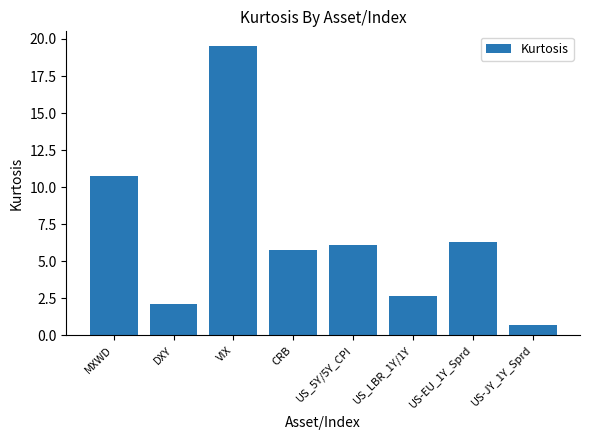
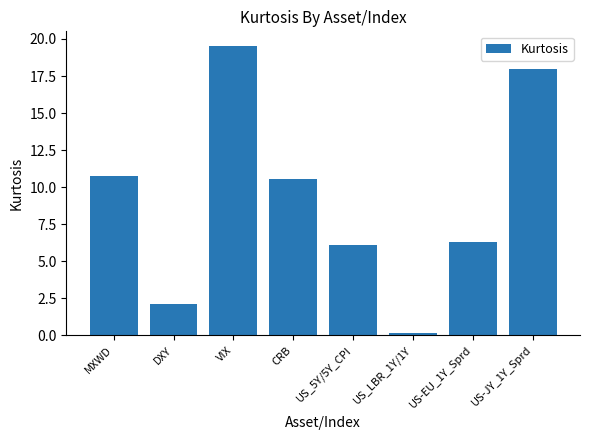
CRB: 5.8 -> 10.5
US_LBR_1Y/1Y: 2.7 -> 0.2
US-JY_1Y_Sprd: 0.7 -> 18.0
